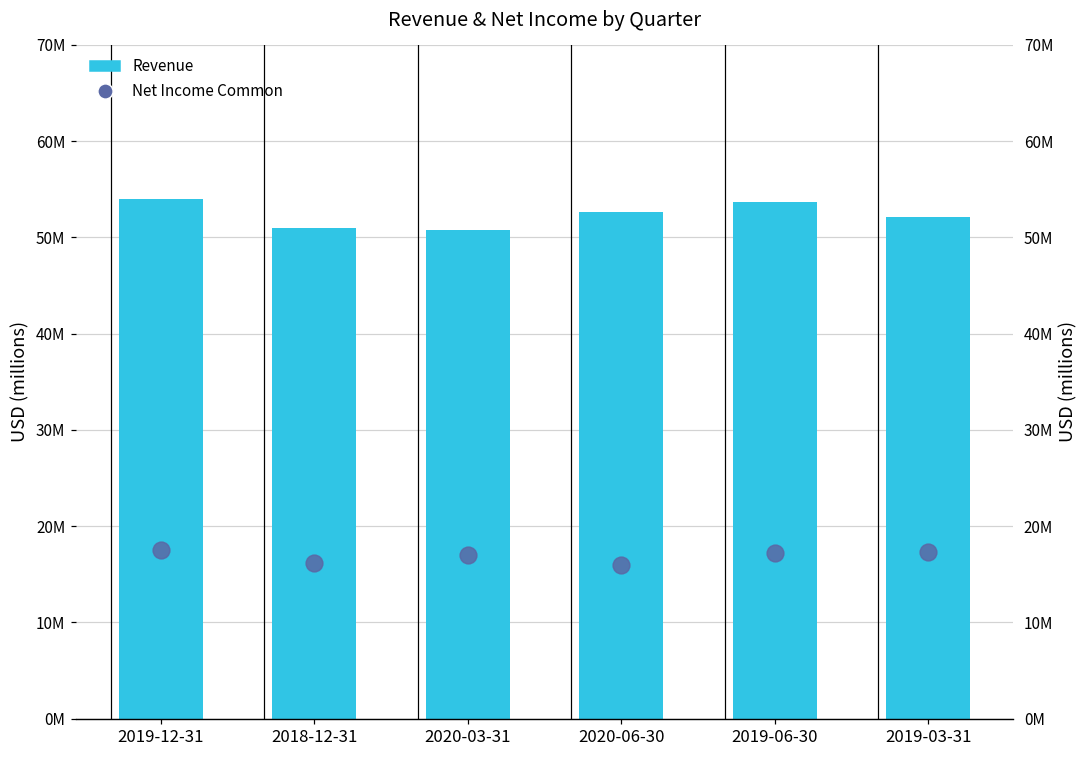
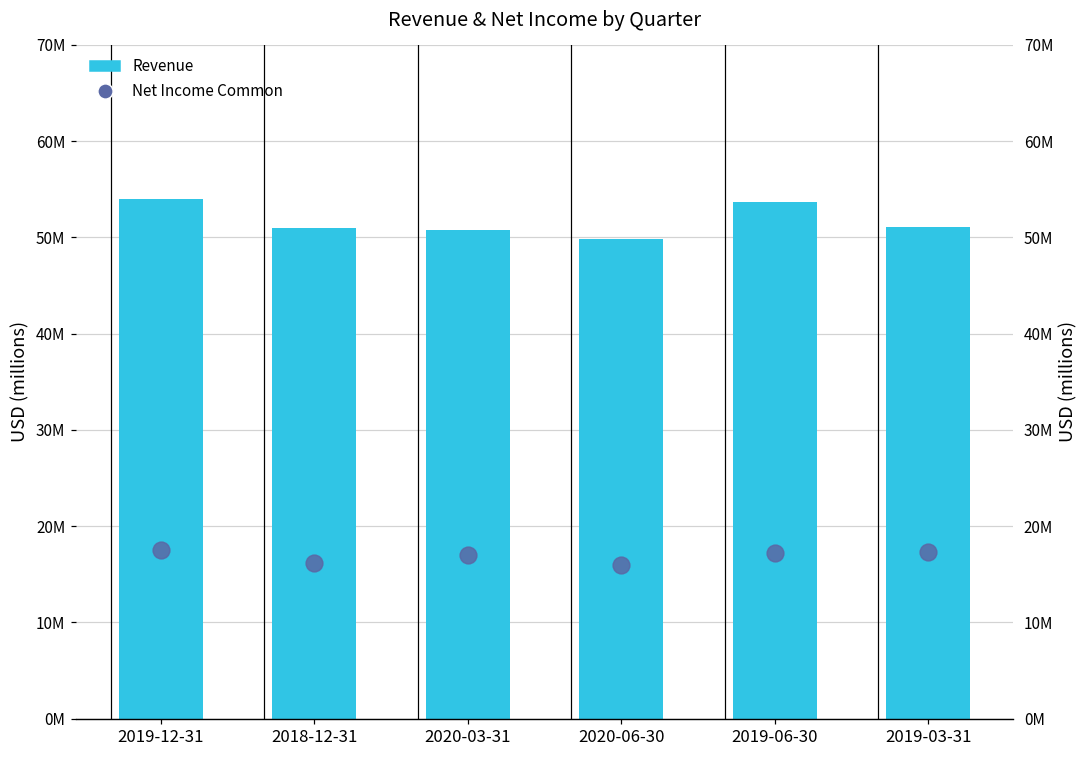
Revenue, 2020-06-30: 53000000 -> 50000000
Revenue, 2019-03-31: 52000000 -> 51000000
